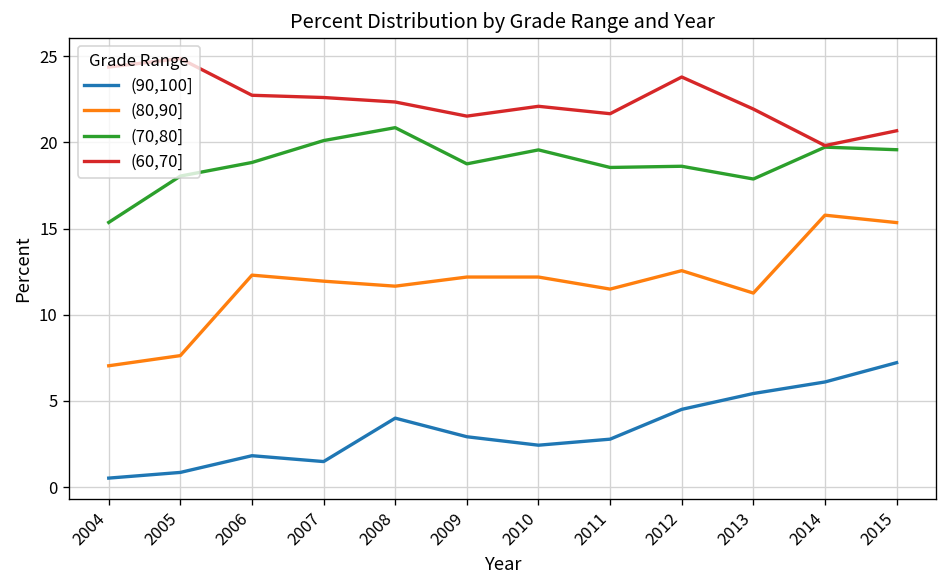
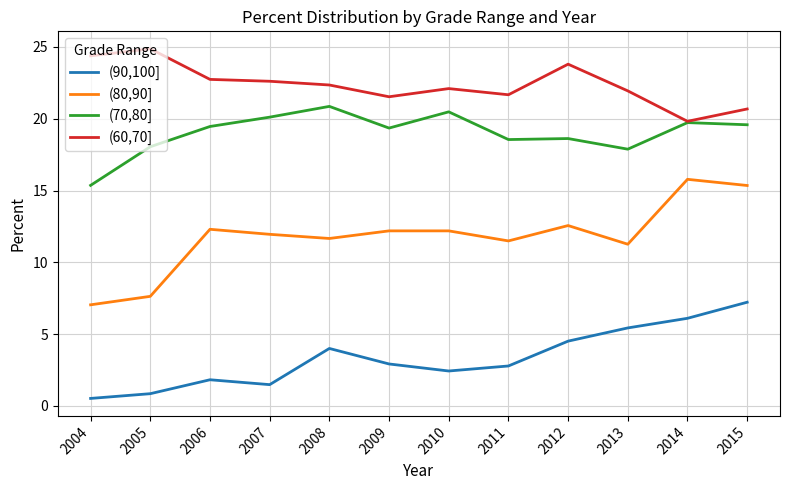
(70,80], 2006: 18.8 -> 19.5
(70,80], 2009: 18.8 -> 19.4
(70,80], 2010: 19.6 -> 20.5
